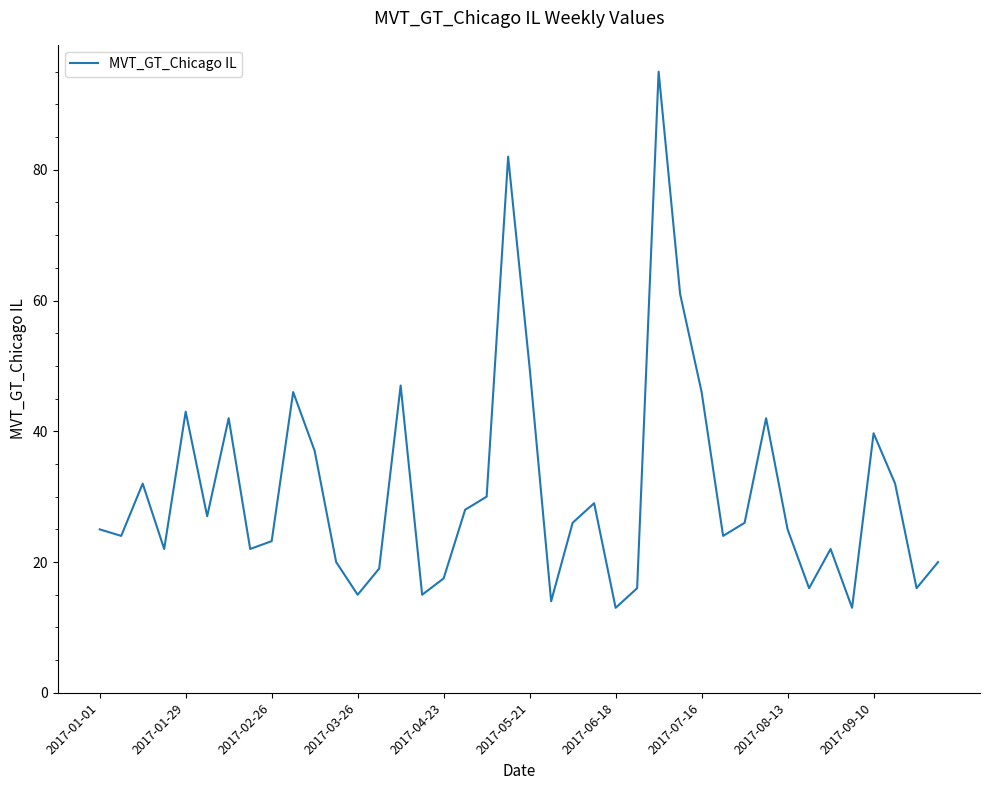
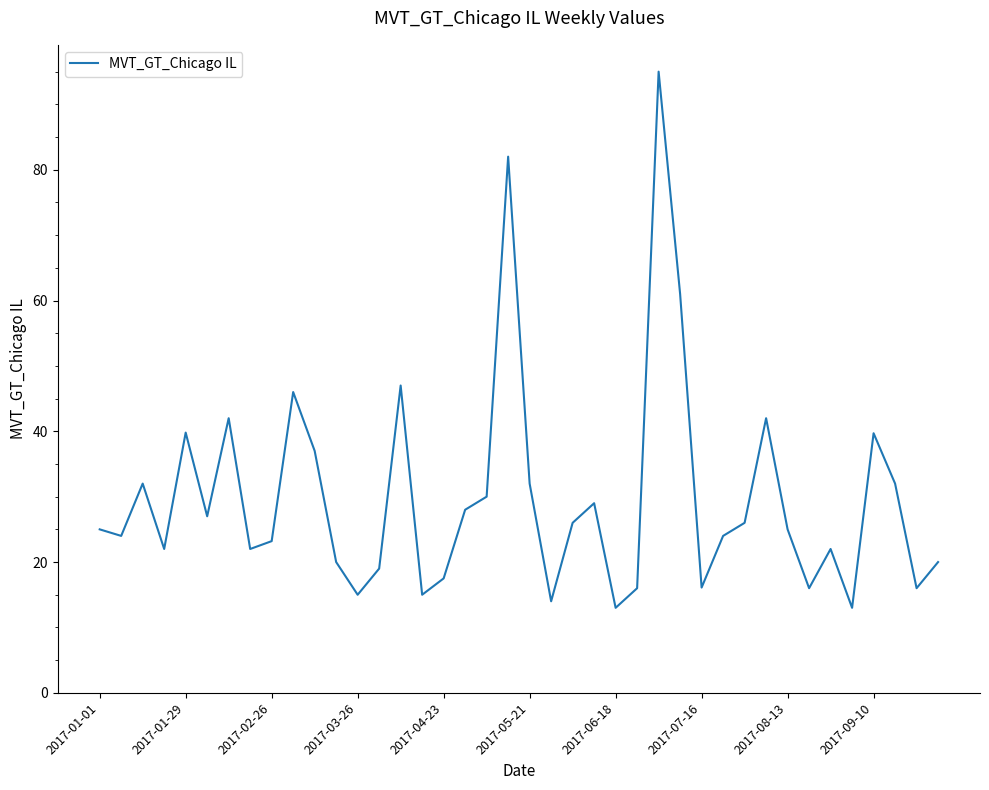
2017-01-29: 43 -> 40
2017-05-21: 50 -> 32
2017-07-16: 46 -> 16
